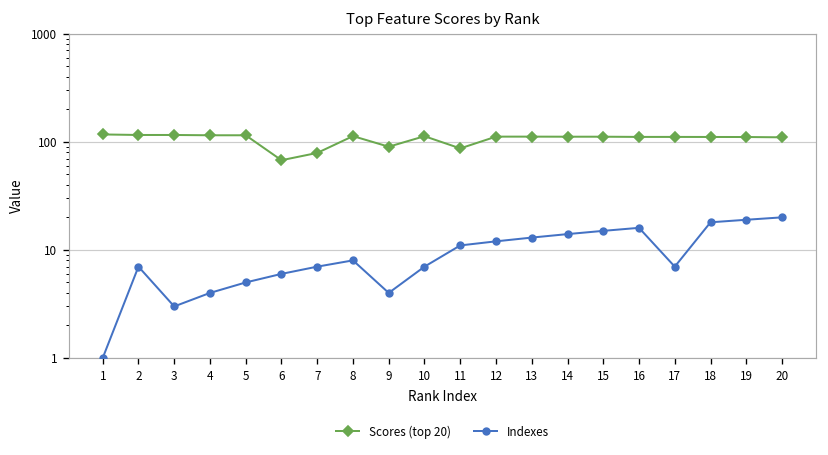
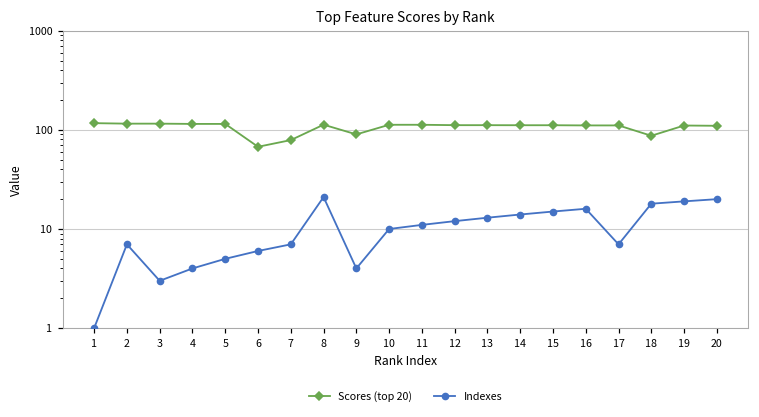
Indexes, 8: 8 -> 21
Indexes, 10: 7 -> 10
Scores (top 20), 11: 90 -> 110
Scores (top 20), 18: 110 -> 90
